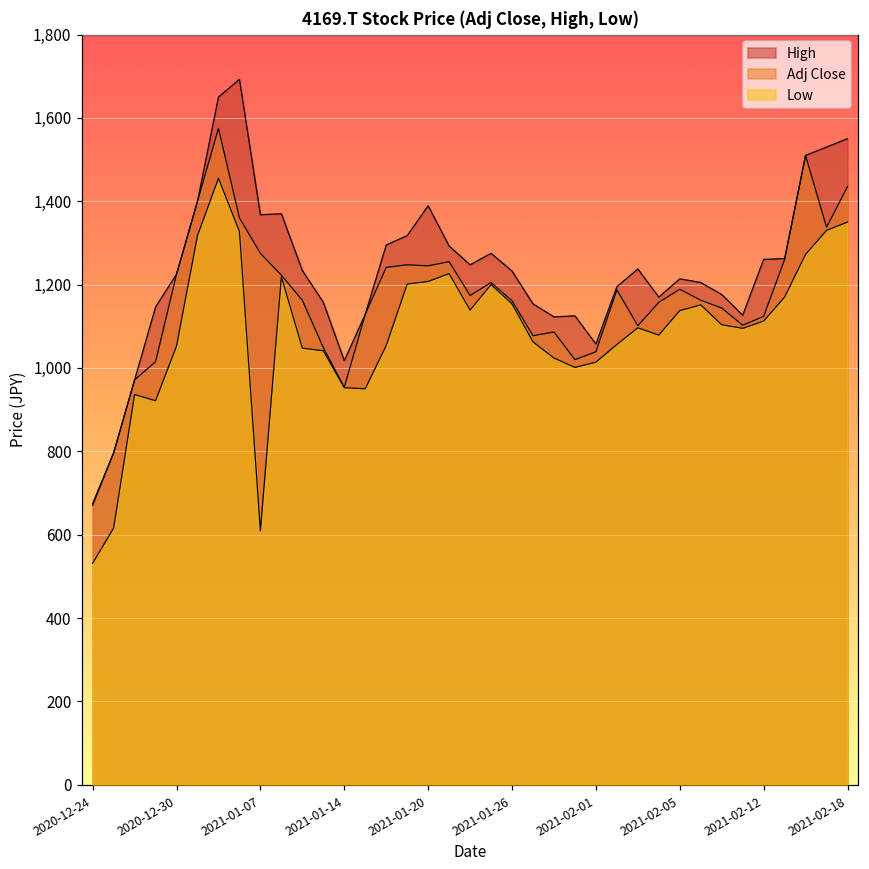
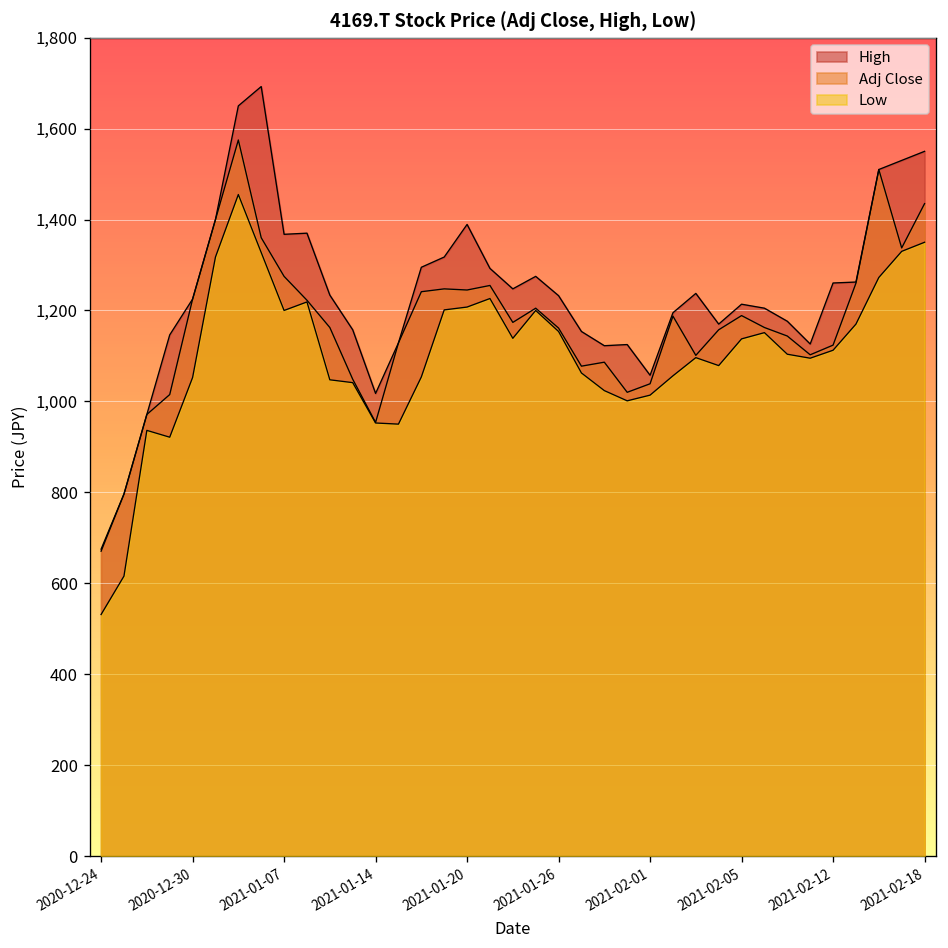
Low, 2021-01-07: 610 -> 1,200
